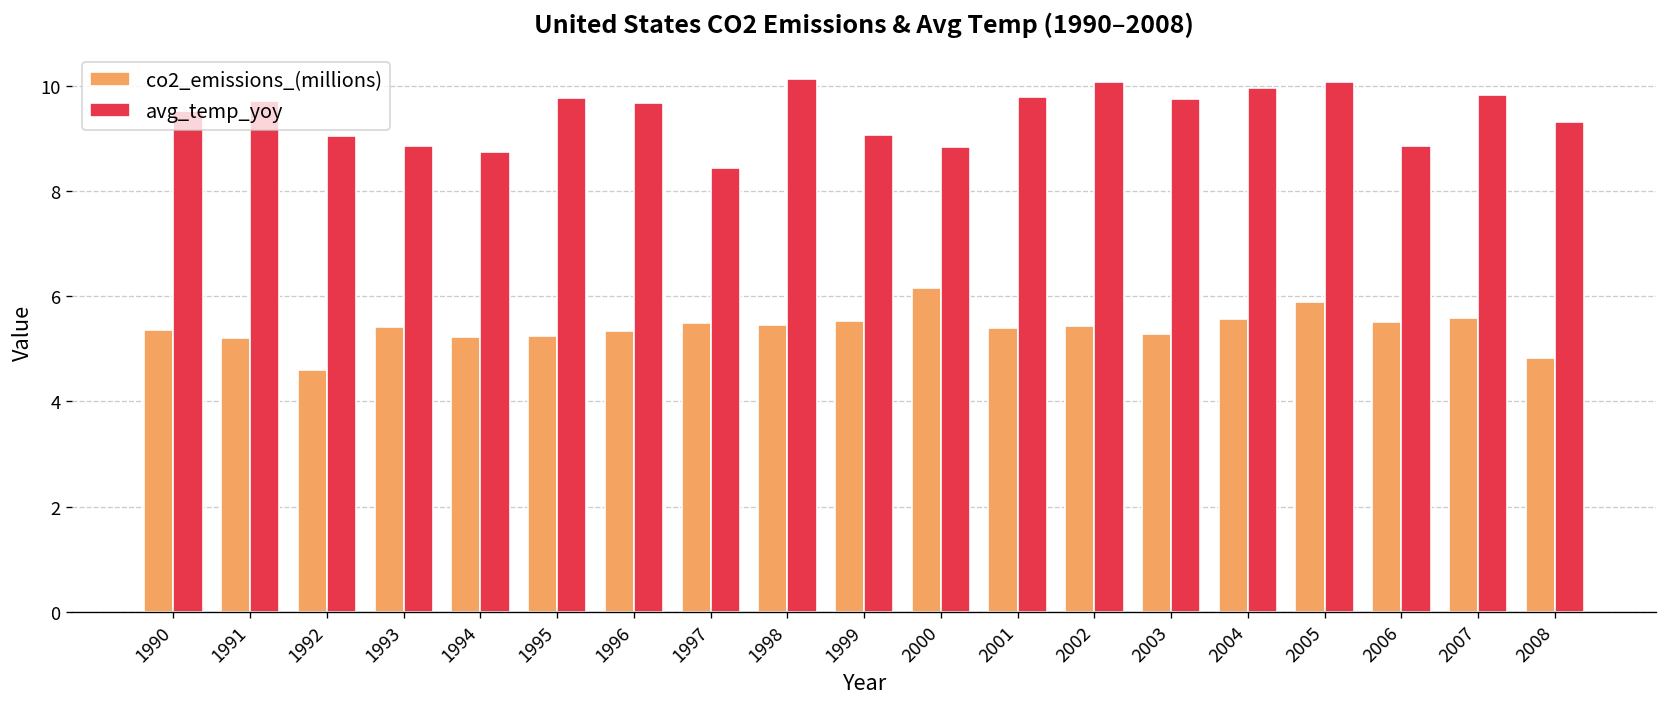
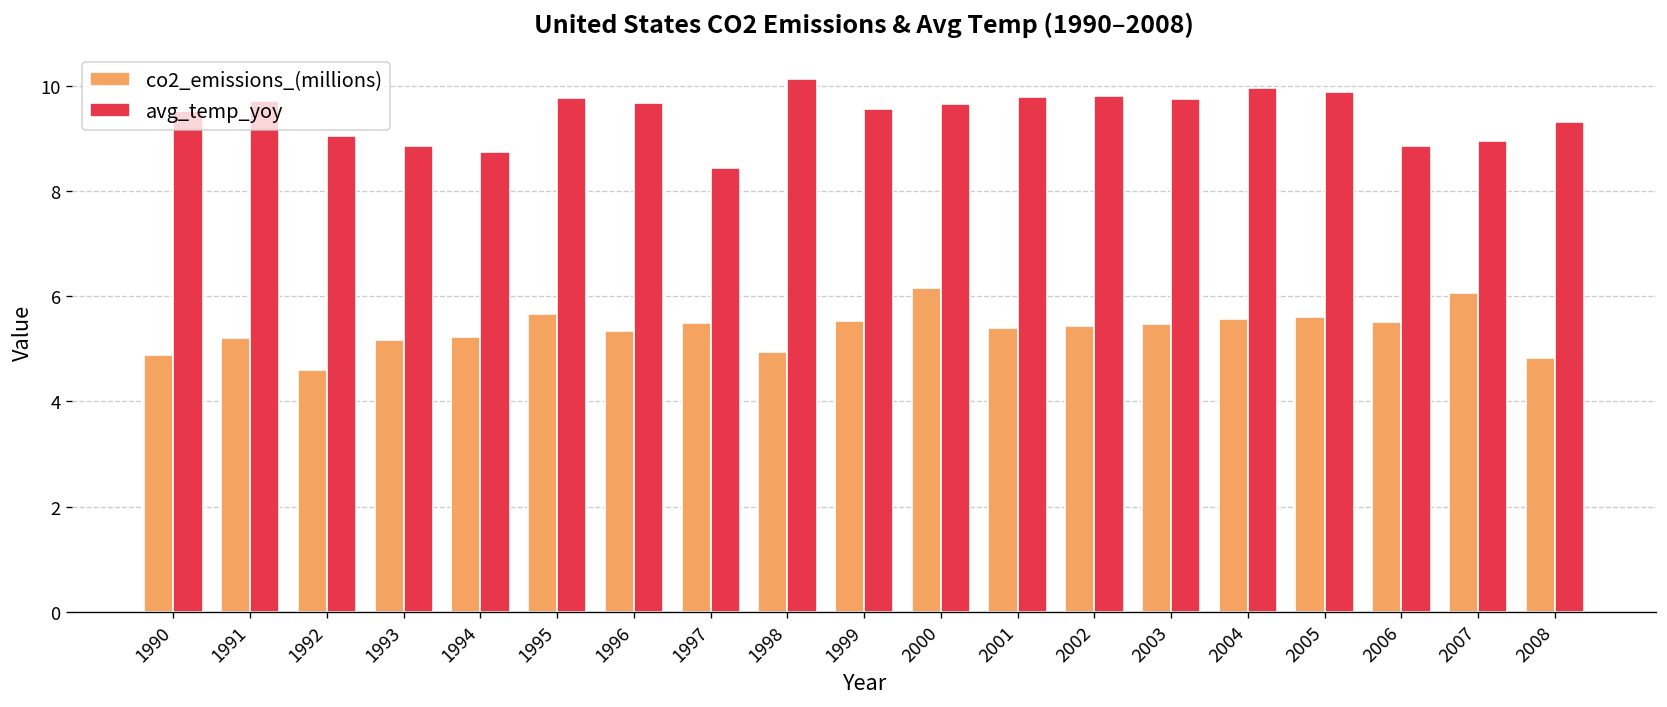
co2_emissions_(millions), 1990: 5.4 -> 4.9
co2_emissions_(millions), 1993: 5.4 -> 5.2
co2_emissions_(millions), 1995: 5.2 -> 5.7
co2_emissions_(millions), 1998: 5.5 -> 4.9
avg_temp_yoy, 1999: 9.1 -> 9.6
avg_temp_yoy, 2000: 8.8 -> 9.6
avg_temp_yoy, 2002: 10.1 -> 9.8
co2_emissions_(millions), 2003: 5.3 -> 5.5
co2_emissions_(millions), 2005: 5.9 -> 5.6
avg_temp_yoy, 2005: 10.1 -> 9.9
co2_emissions_(millions), 2007: 5.6 -> 6.1
avg_temp_yoy, 2007: 9.8 -> 9.0
